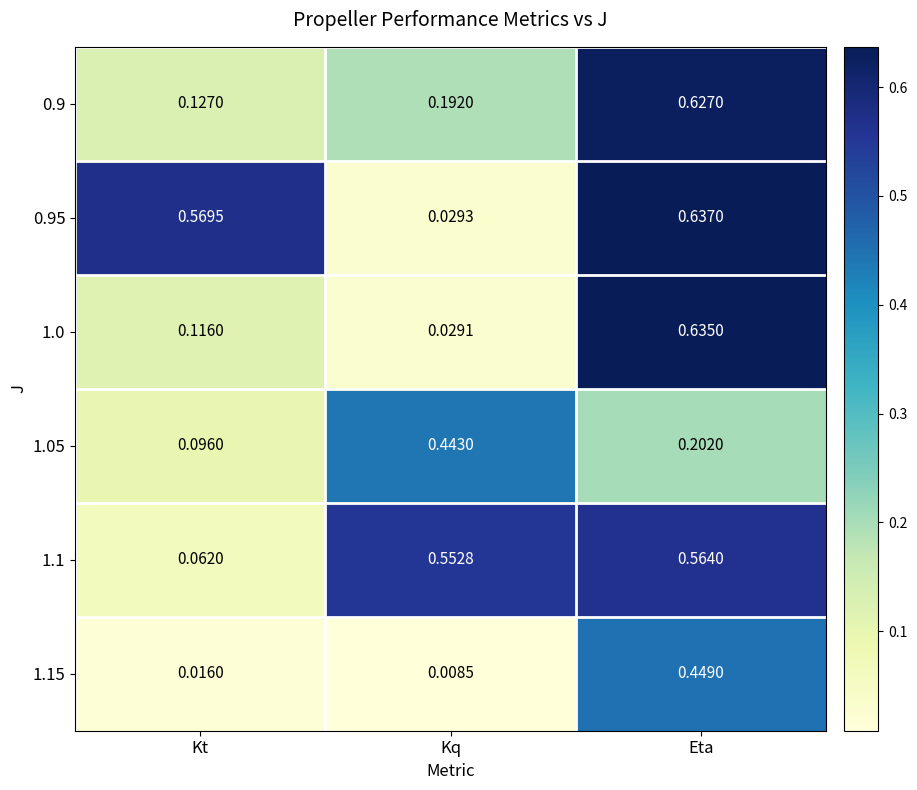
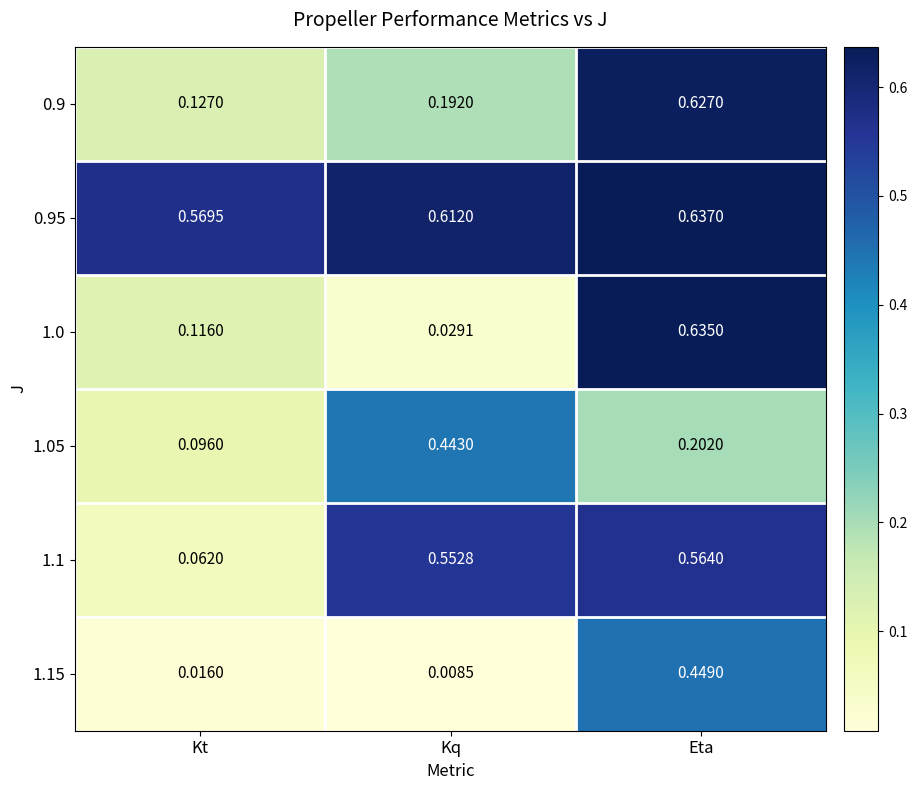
0.95, Kq: 0.0293 -> 0.6120
